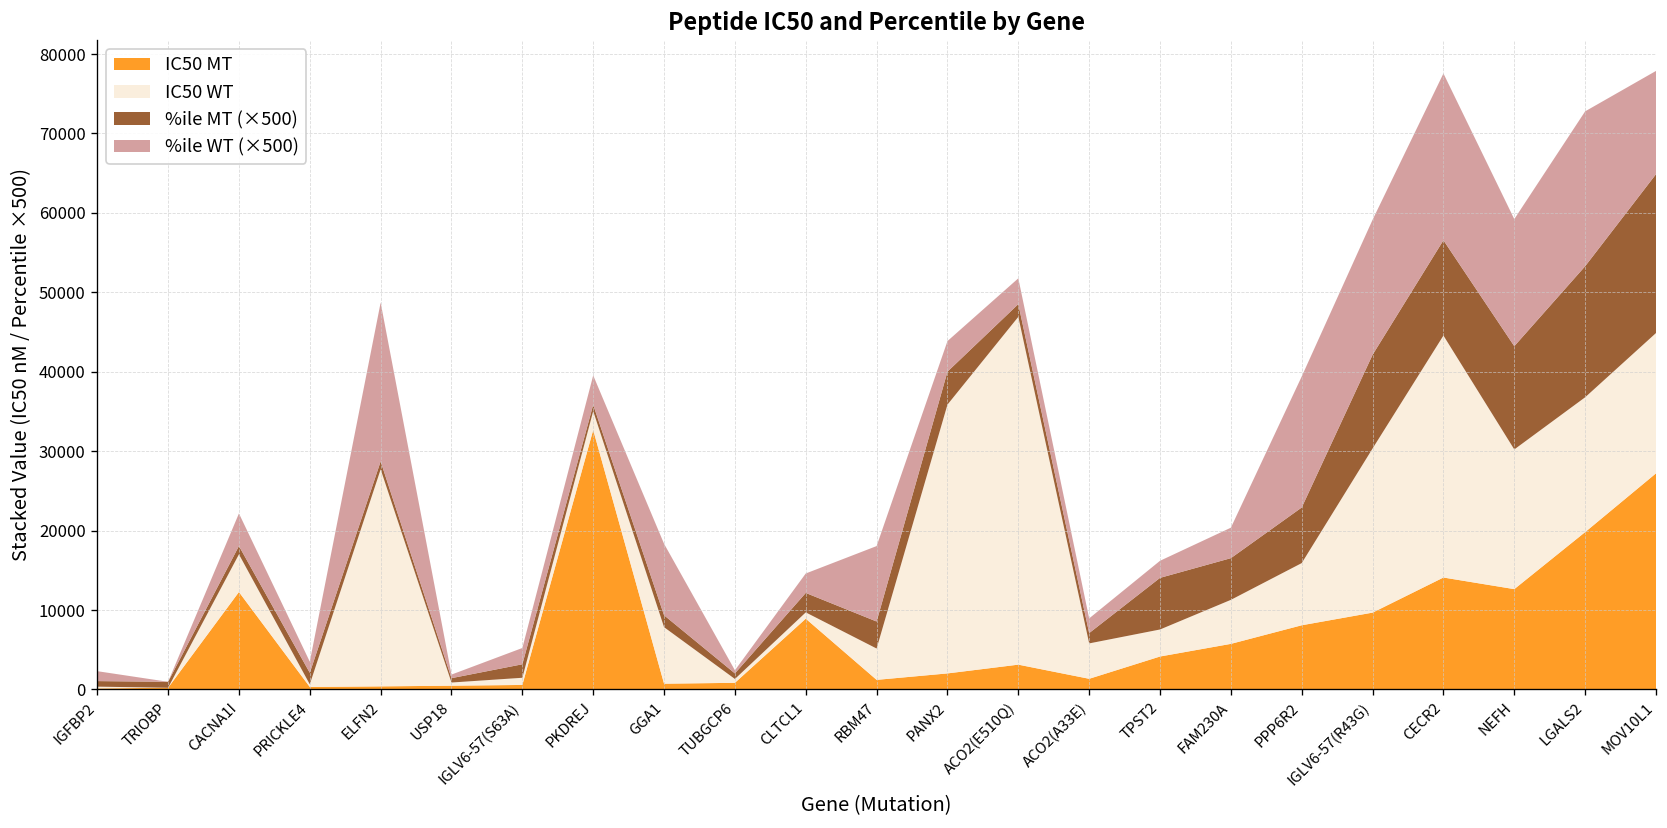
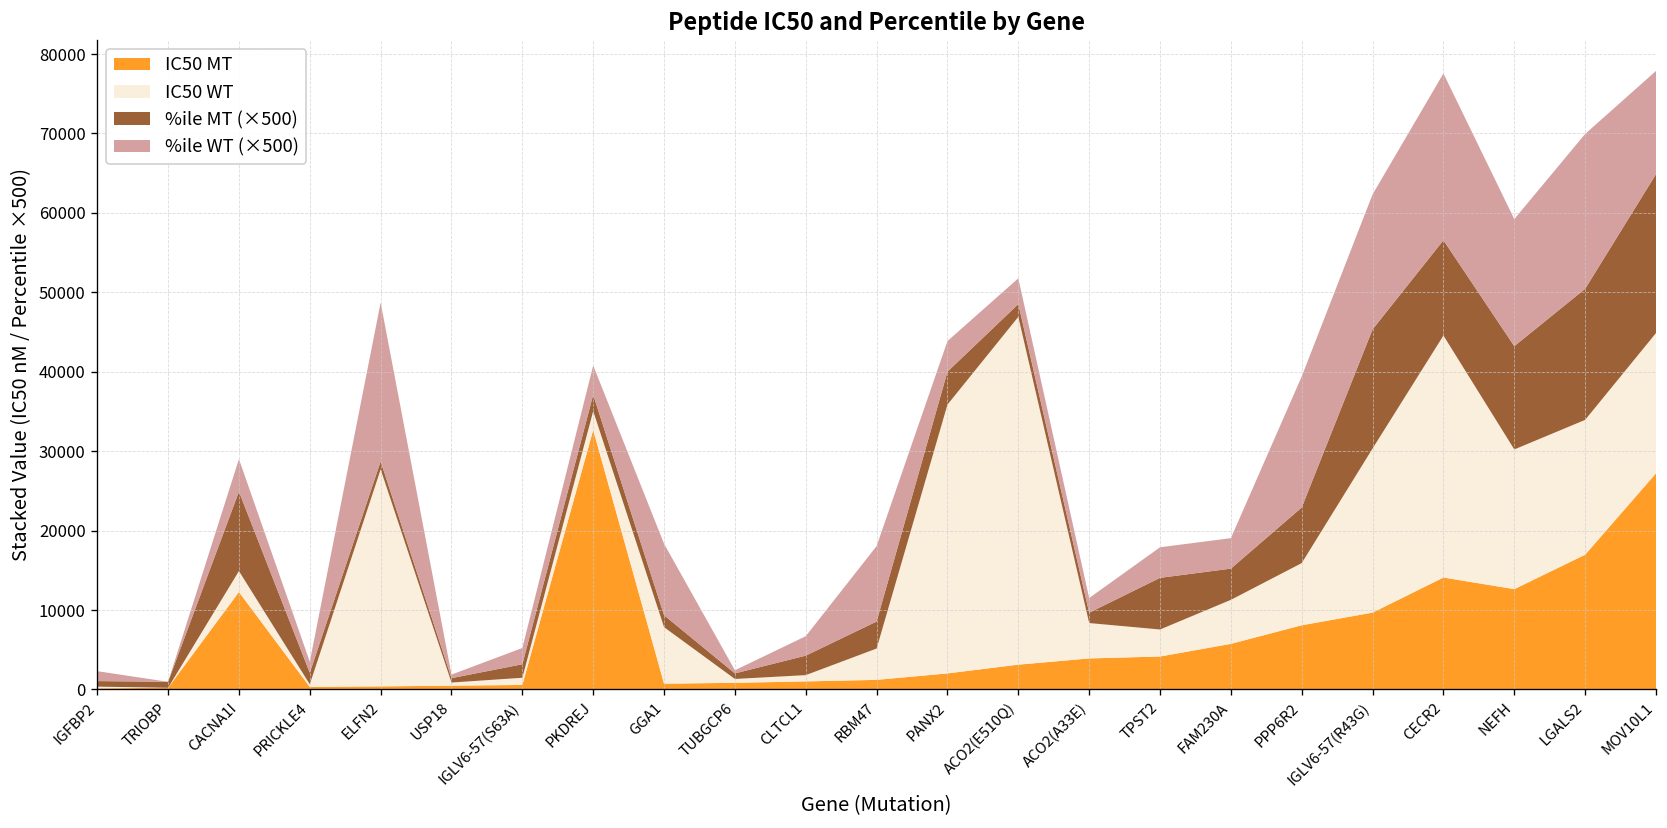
IC50 WT, CACNA1I: 5000 -> 3000
%ile MT (×500), CACNA1I: 1000 -> 10000
%ile MT (×500), PKDREJ: 1000 -> 2000
IC50 MT, CLTCL1: 9000 -> 1000
IC50 MT, ACO2(A33E): 1000 -> 4000
%ile WT (×500), TPST2: 2000 -> 4000
%ile MT (×500), FAM230A: 5000 -> 4000
%ile MT (×500), IGLV6-57(R43G): 12000 -> 15000
IC50 MT, LGALS2: 20000 -> 17000
